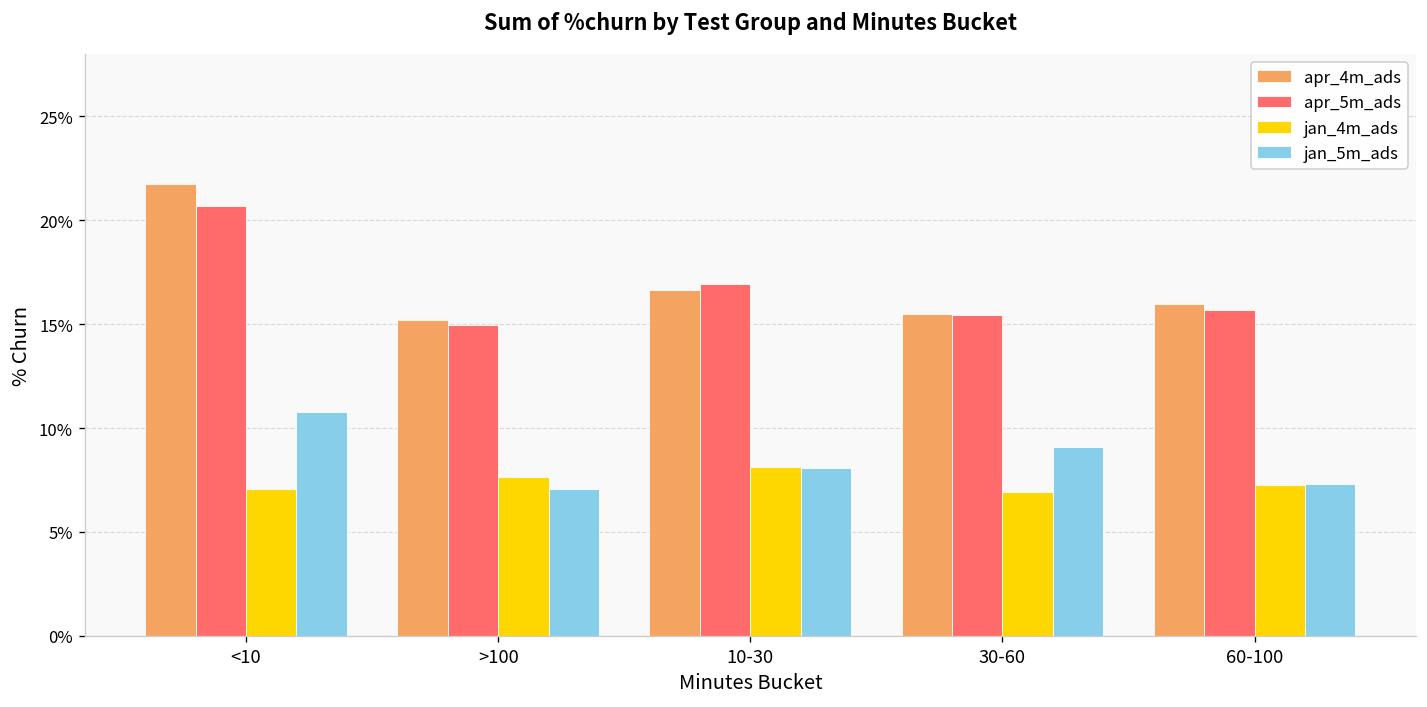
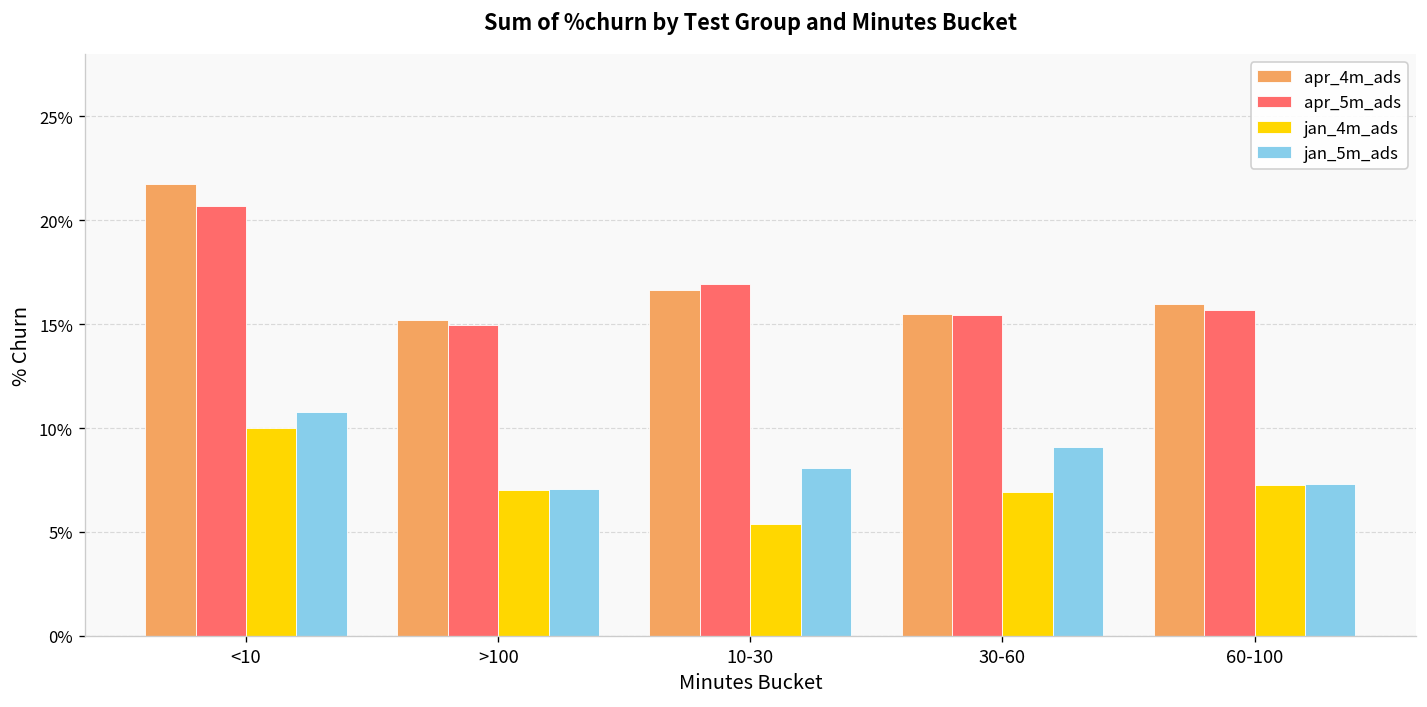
jan_4m_ads, <10: 7.1% -> 10.0%
jan_4m_ads, >100: 7.6% -> 7.0%
jan_4m_ads, 10-30: 8.1% -> 5.4%
